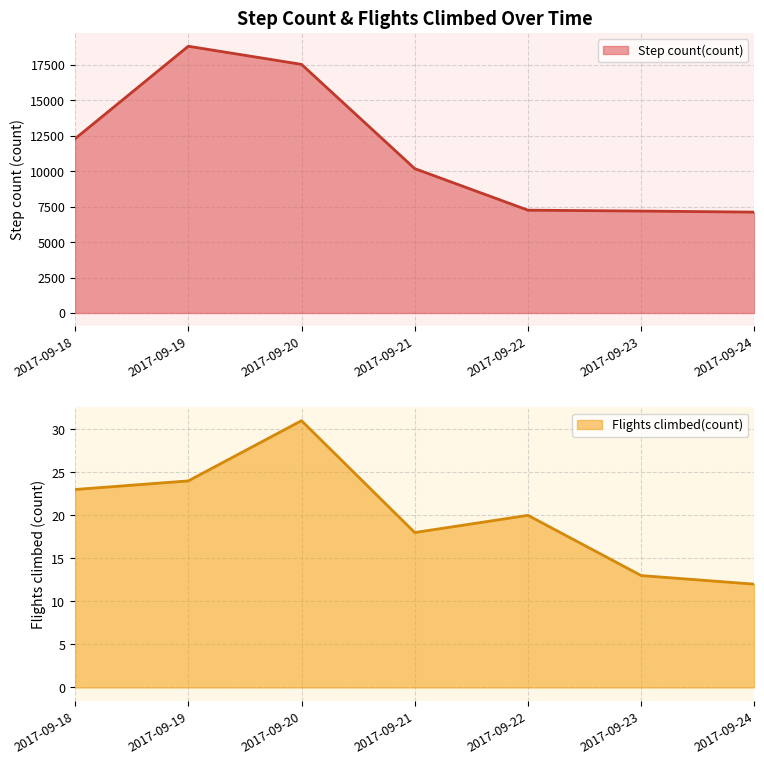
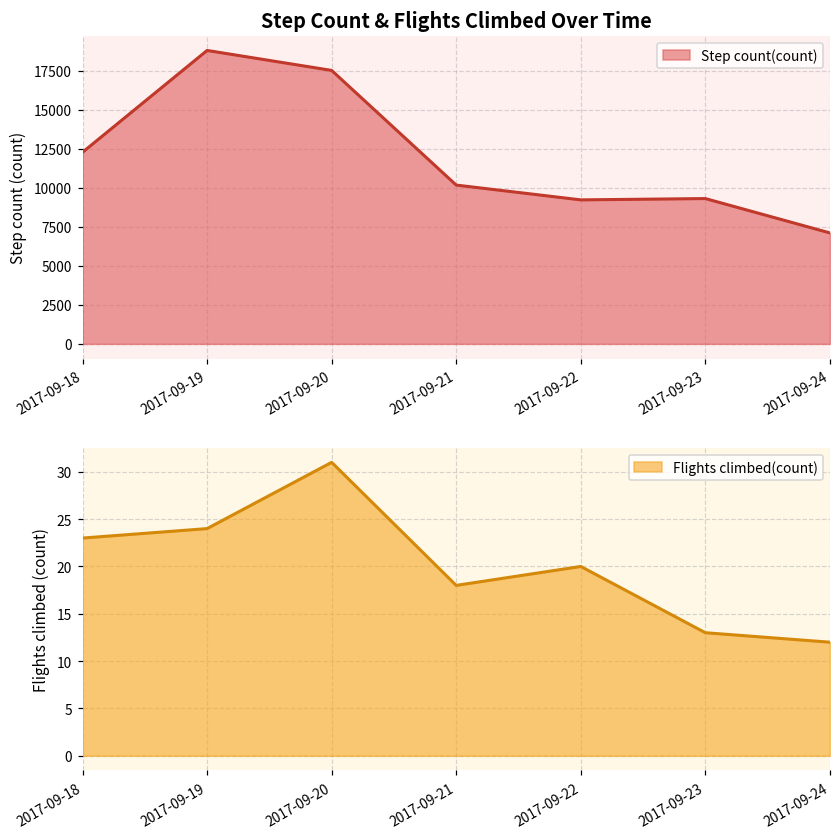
Step Count & Flights Climbed Over Time, 2017-09-22: 7200 -> 9200
Step Count & Flights Climbed Over Time, 2017-09-23: 7200 -> 9300
